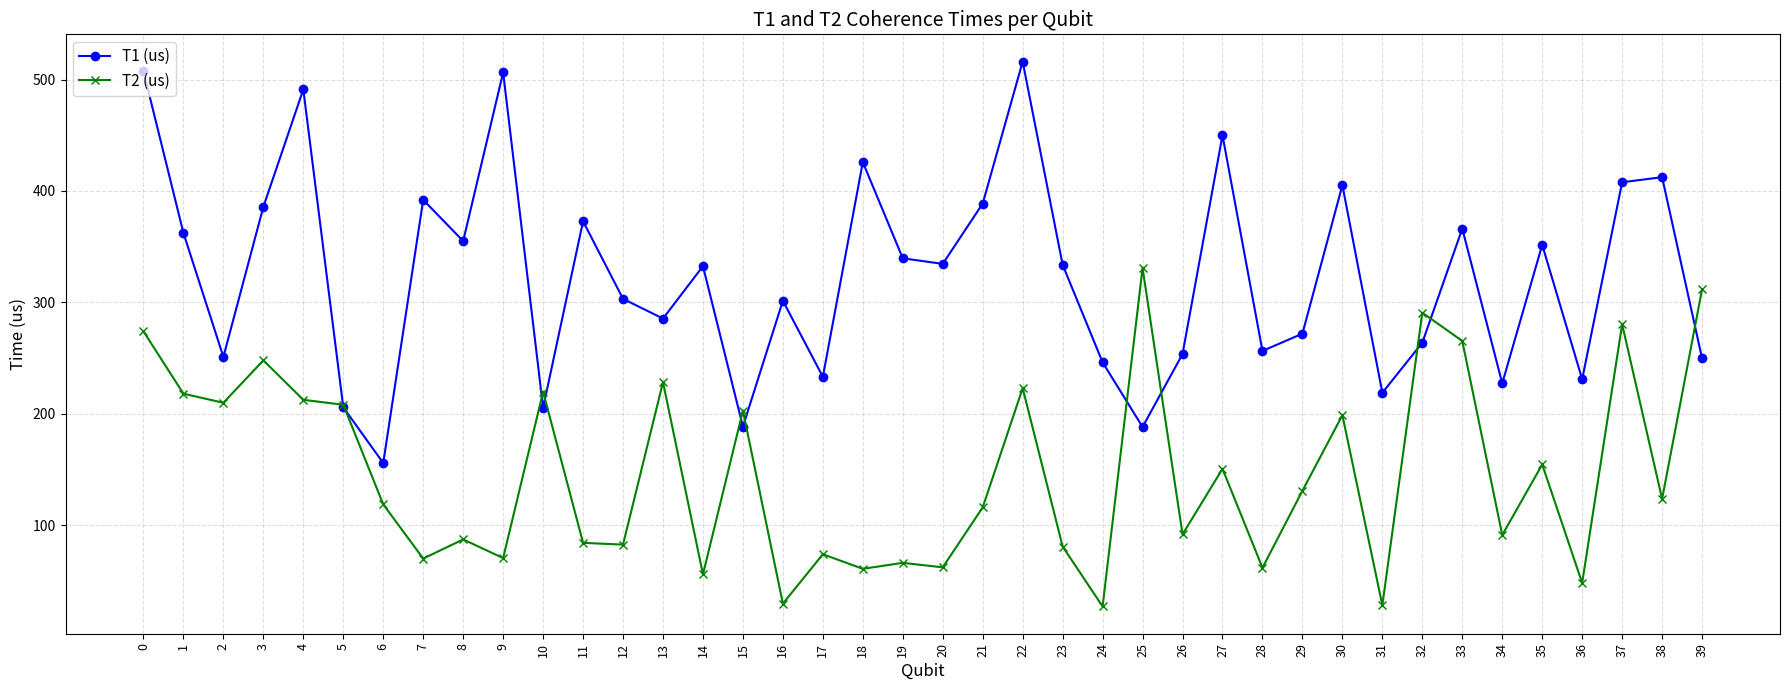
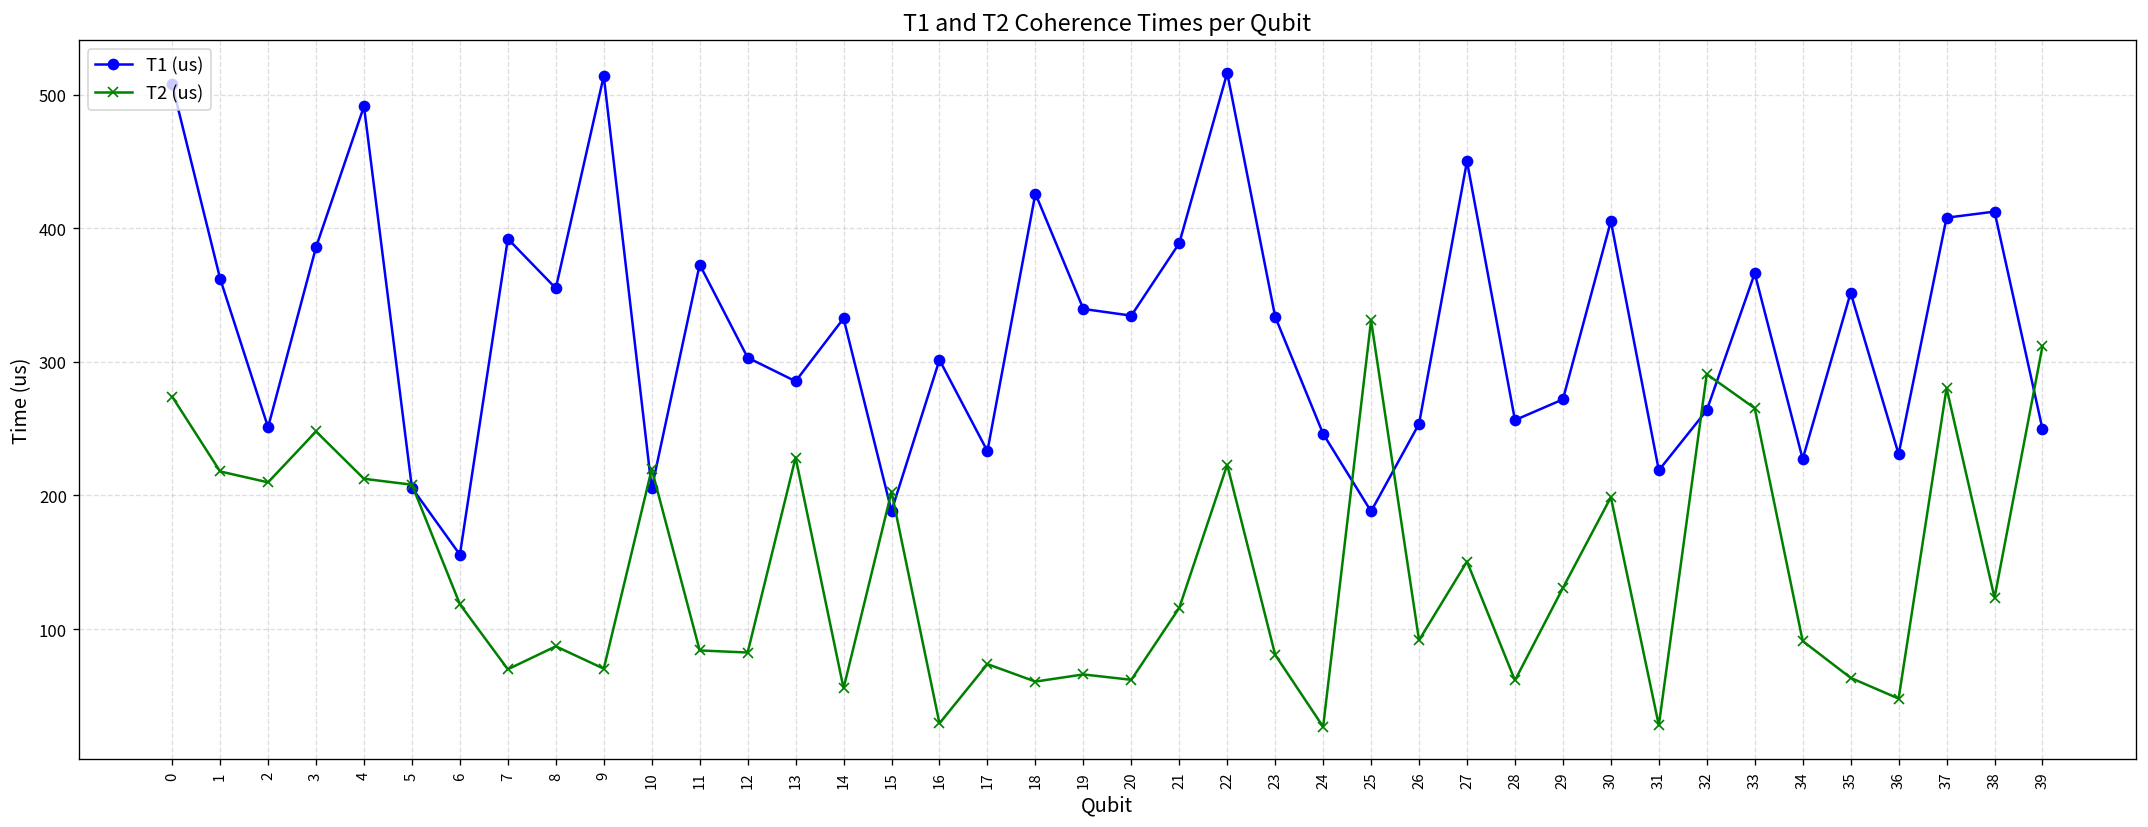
T1 (us), 9: 506 -> 514
T2 (us), 35: 154 -> 63
